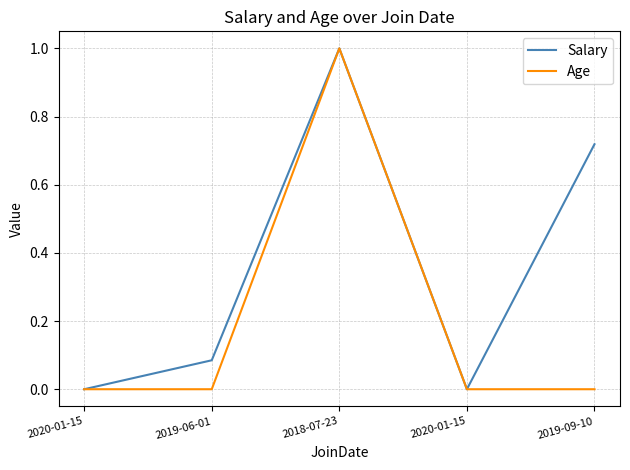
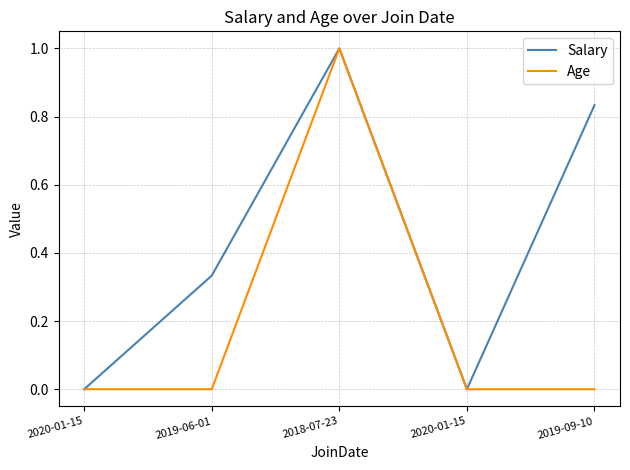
Salary, 2019-06-01: 0.08 -> 0.33
Salary, 2019-09-10: 0.72 -> 0.83
